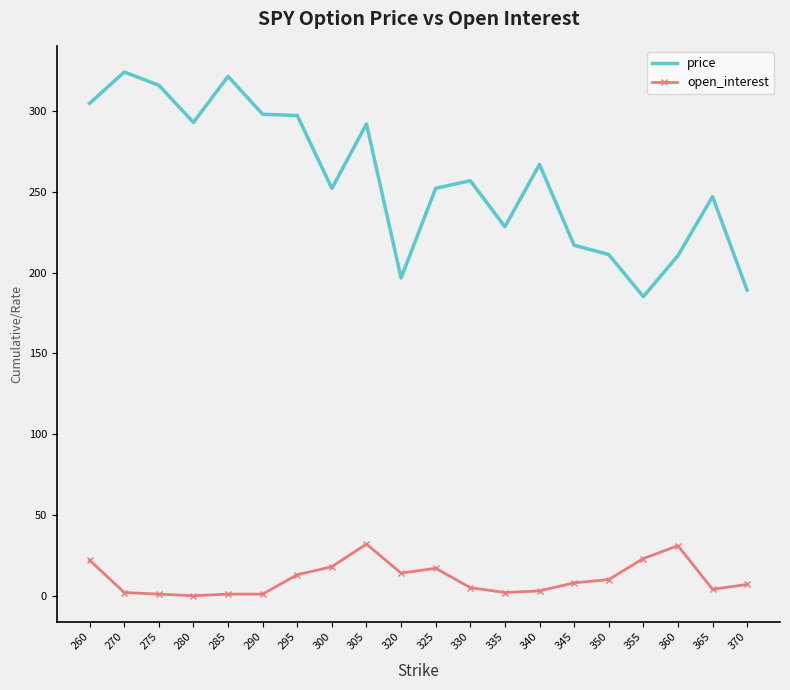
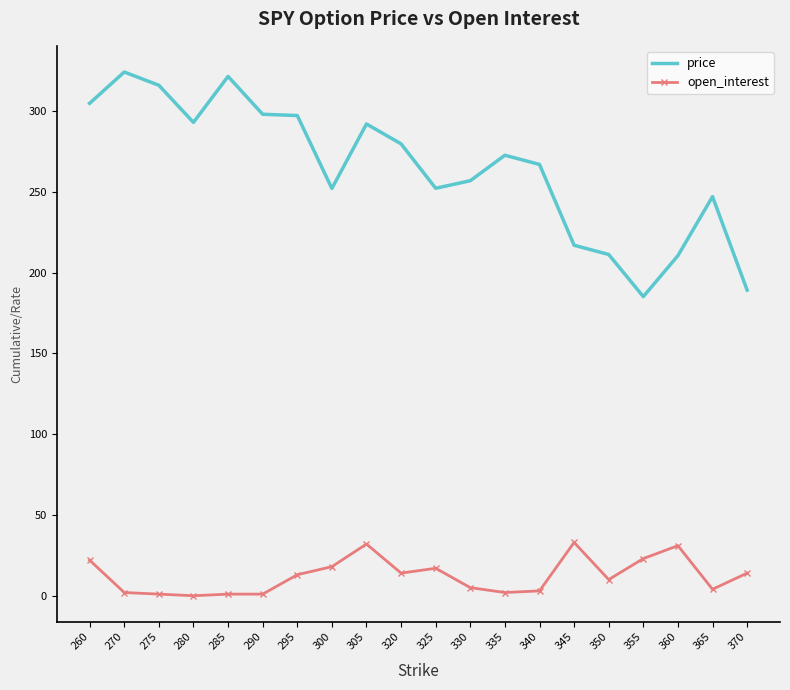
price, 320: 197 -> 280
price, 335: 228 -> 273
open_interest, 345: 8 -> 33
open_interest, 370: 7 -> 14
